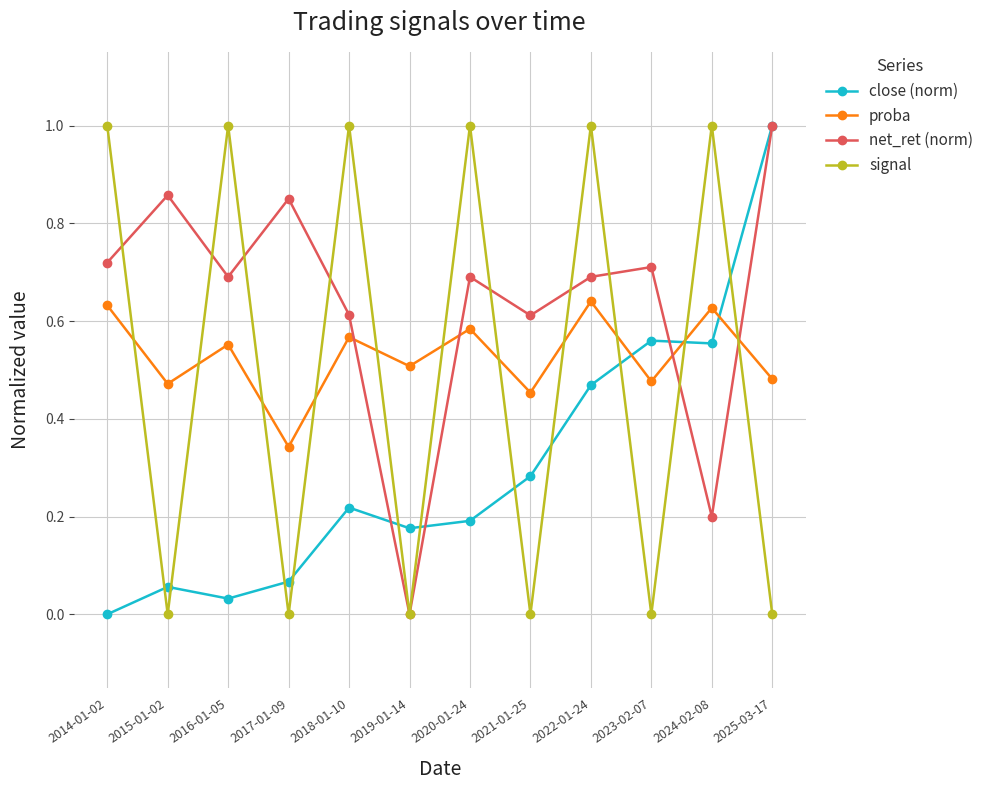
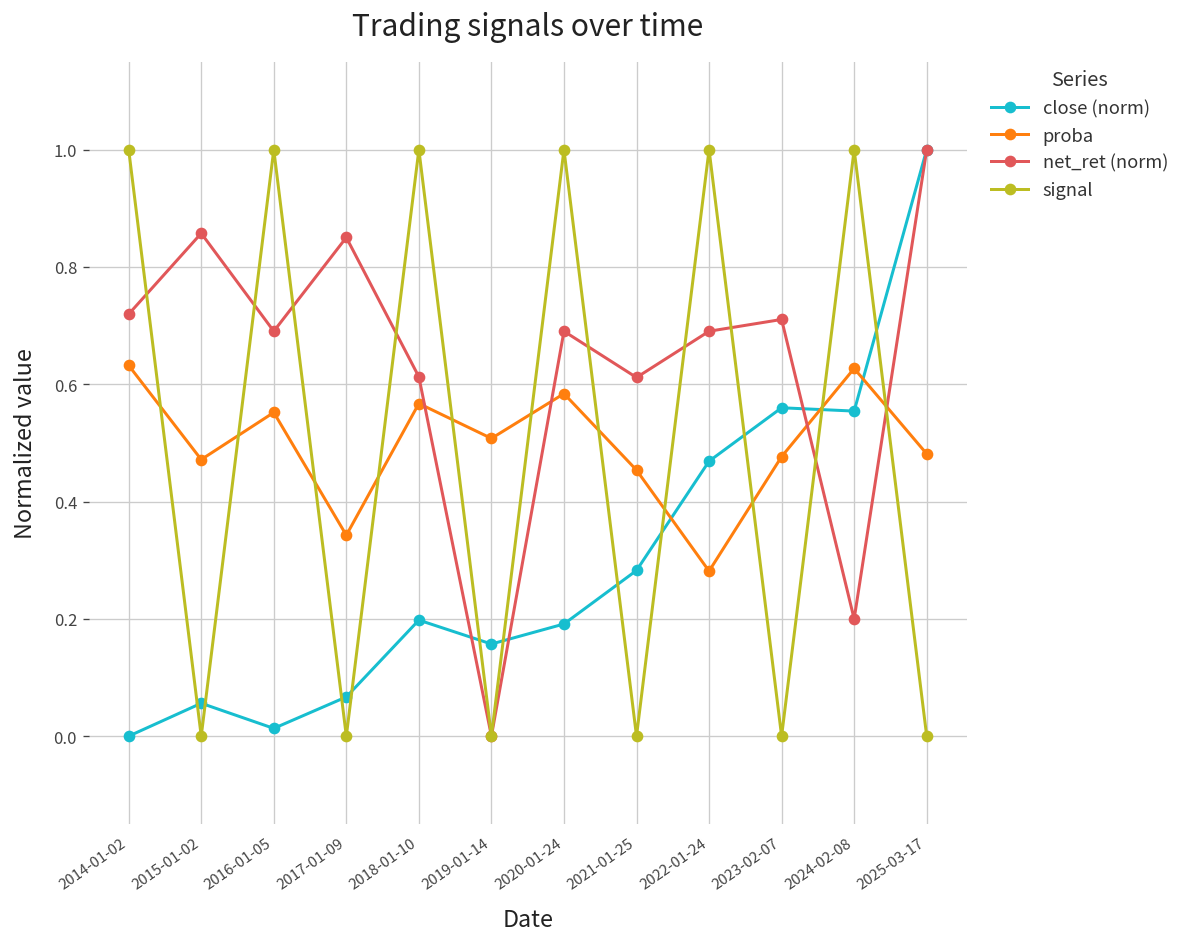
close (norm), 2016-01-05: 0.03 -> 0.01
close (norm), 2018-01-10: 0.22 -> 0.20
close (norm), 2019-01-14: 0.18 -> 0.16
proba, 2022-01-24: 0.64 -> 0.28
